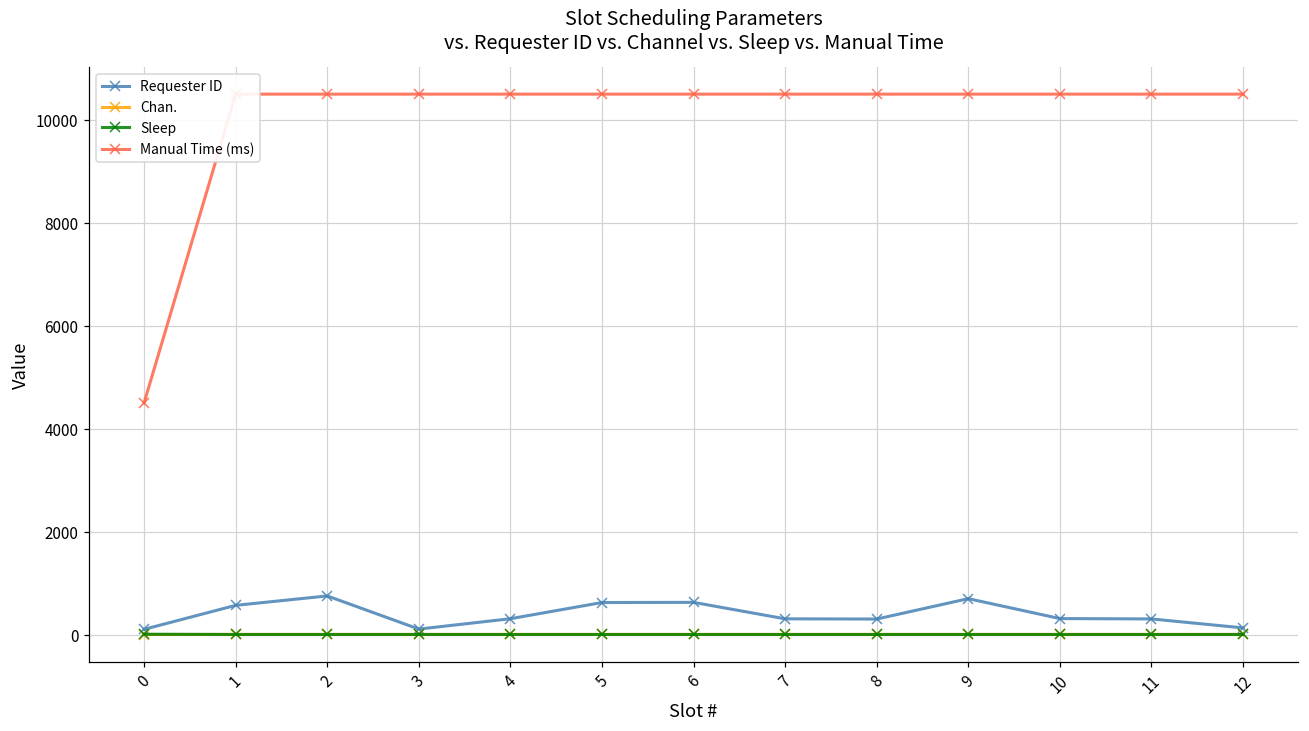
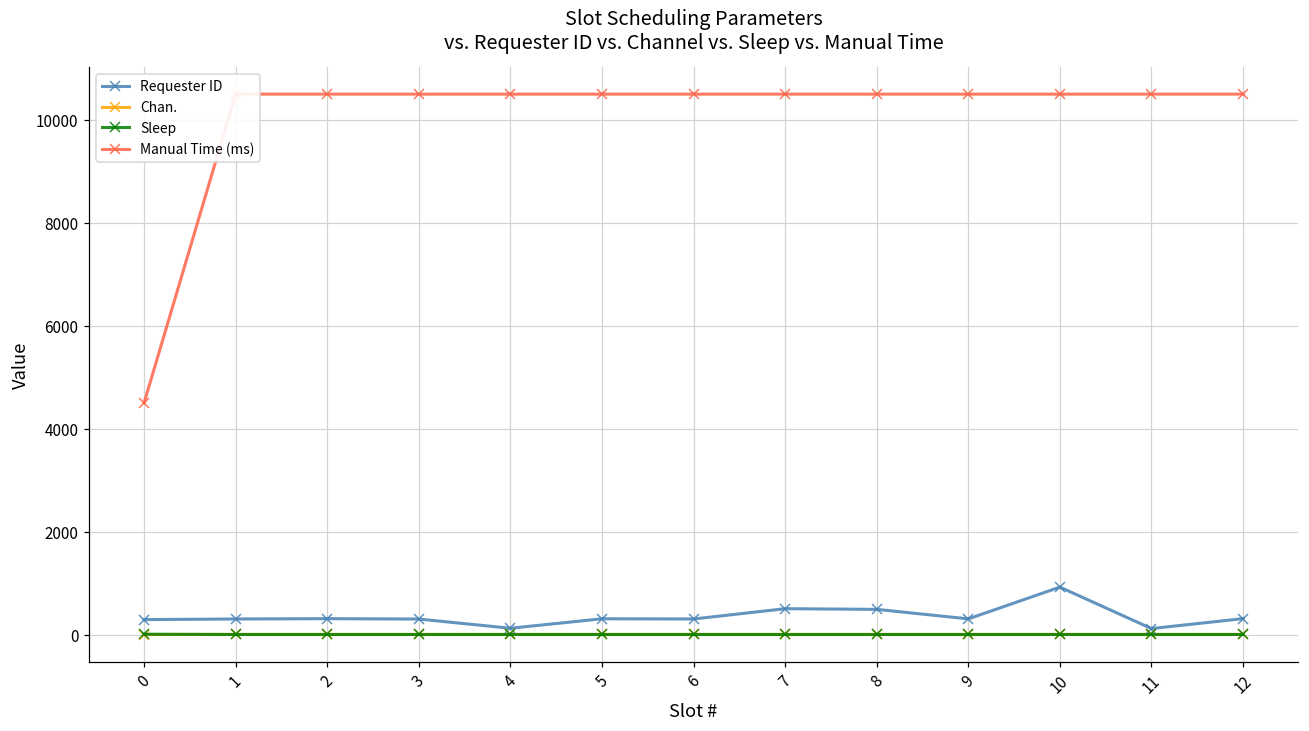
Requester ID, 0: 100 -> 300
Requester ID, 1: 600 -> 300
Requester ID, 2: 800 -> 300
Requester ID, 3: 100 -> 300
Requester ID, 4: 300 -> 100
Requester ID, 5: 600 -> 300
Requester ID, 6: 600 -> 300
Requester ID, 7: 300 -> 500
Requester ID, 8: 300 -> 500
Requester ID, 9: 700 -> 300
Requester ID, 10: 300 -> 900
Requester ID, 11: 300 -> 100
Requester ID, 12: 100 -> 300
